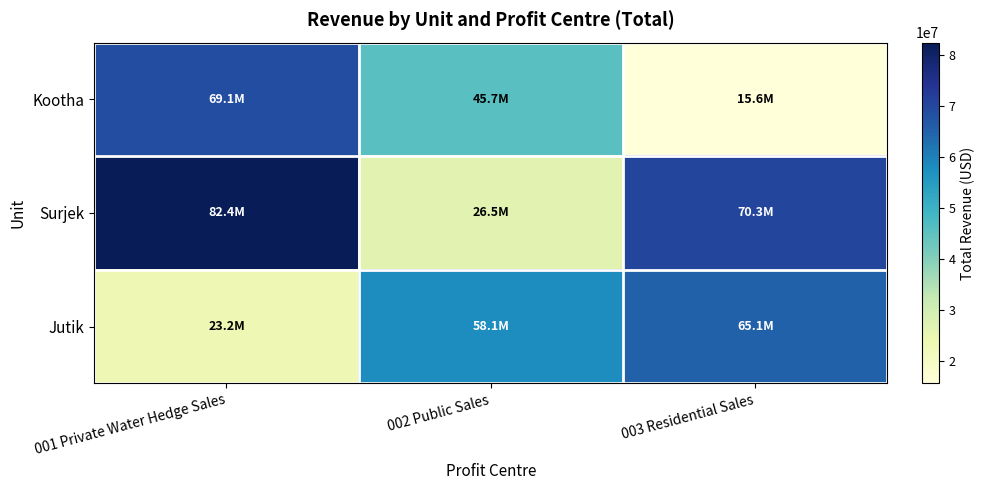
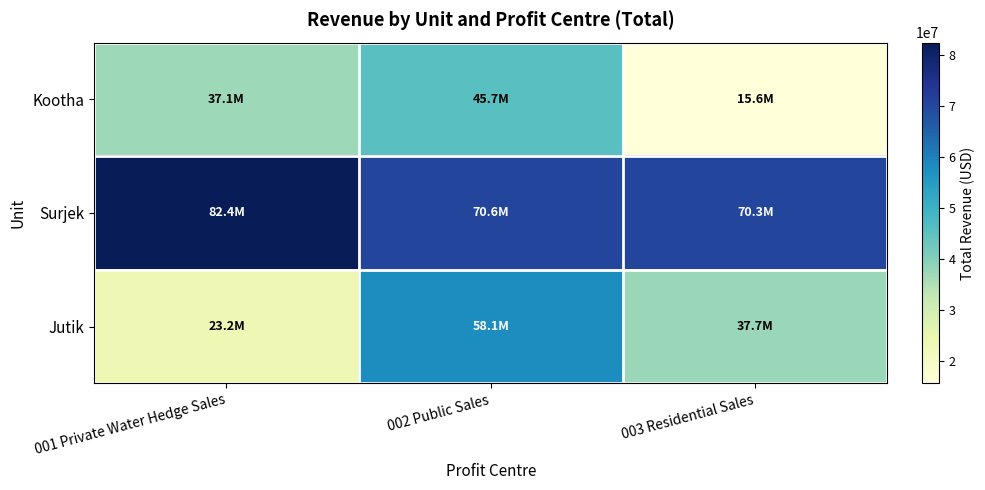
Kootha, 001 Private Water Hedge Sales: 69.1M -> 37.1M
Surjek, 002 Public Sales: 26.5M -> 70.6M
Jutik, 003 Residential Sales: 65.1M -> 37.7M
